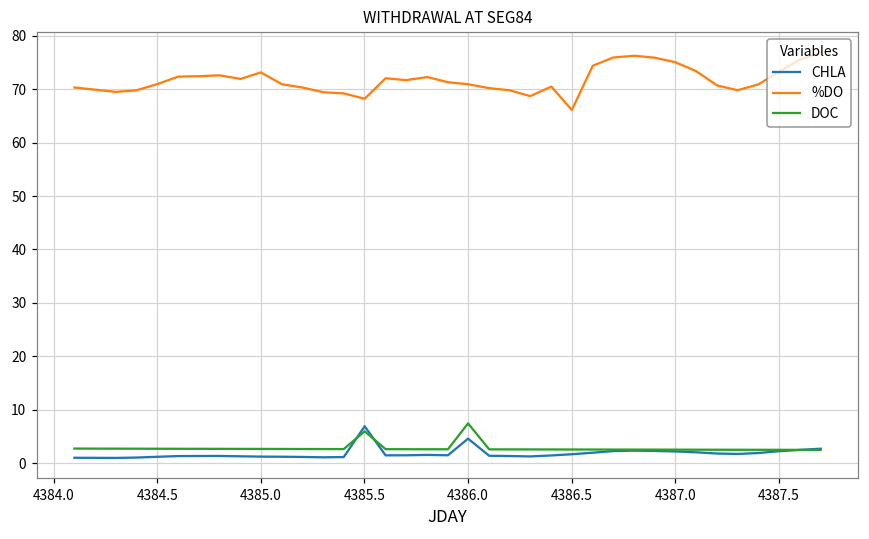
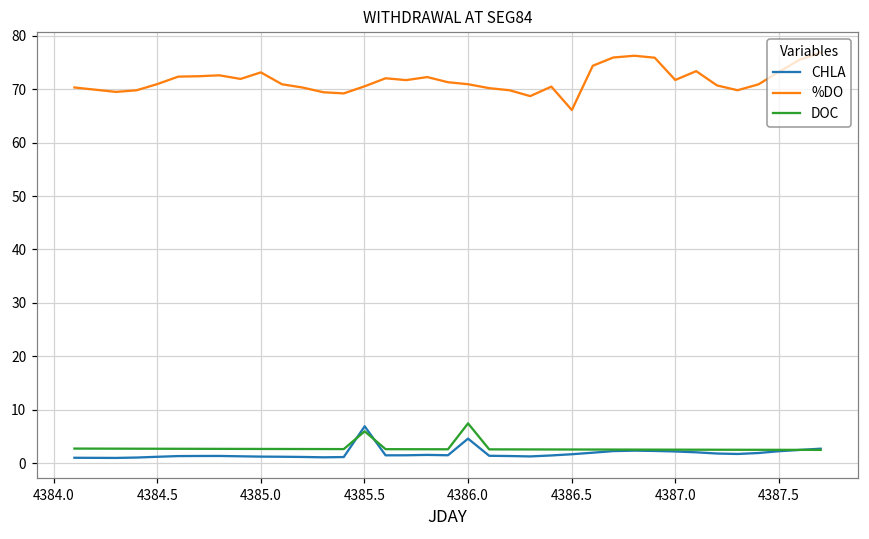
%DO, 4385.5: 68 -> 71
%DO, 4387.0: 75 -> 72
